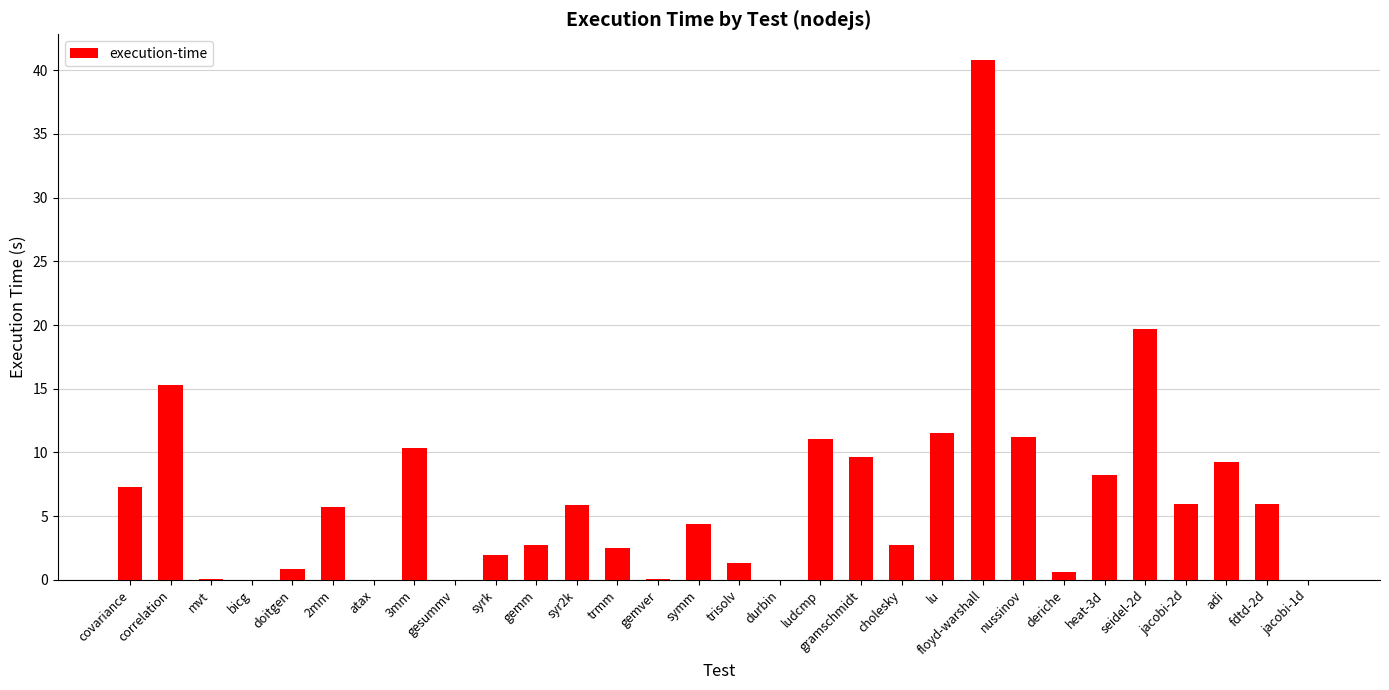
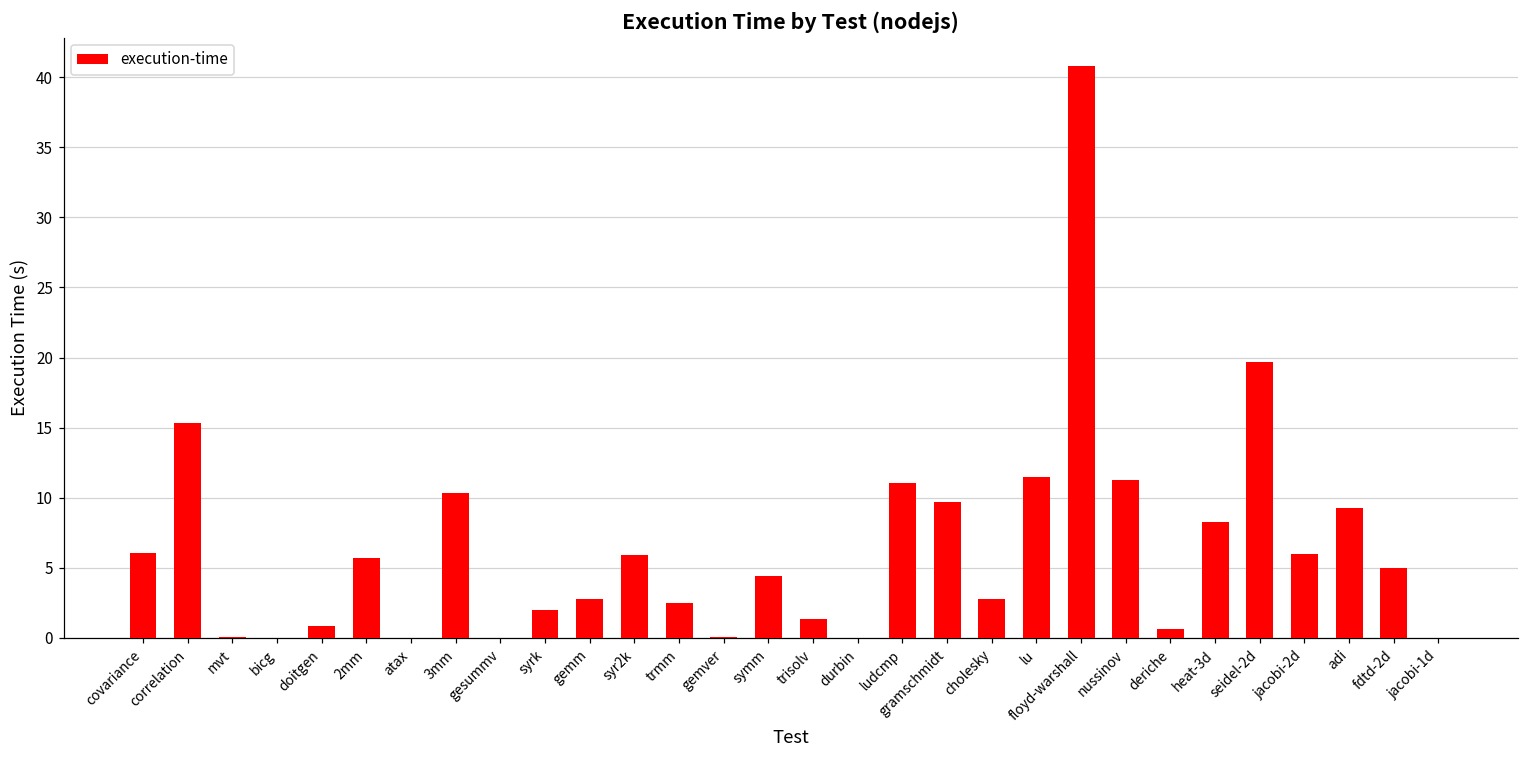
covariance: 7.3 -> 6.1
fdtd-2d: 6.0 -> 5.0
